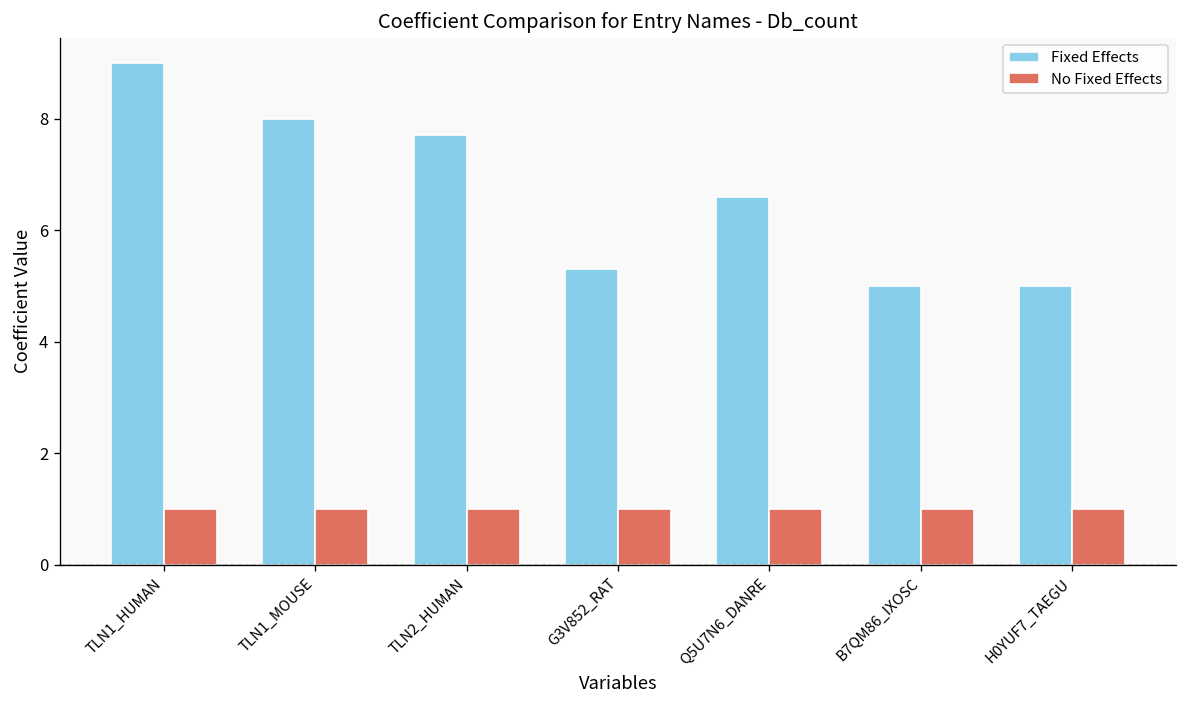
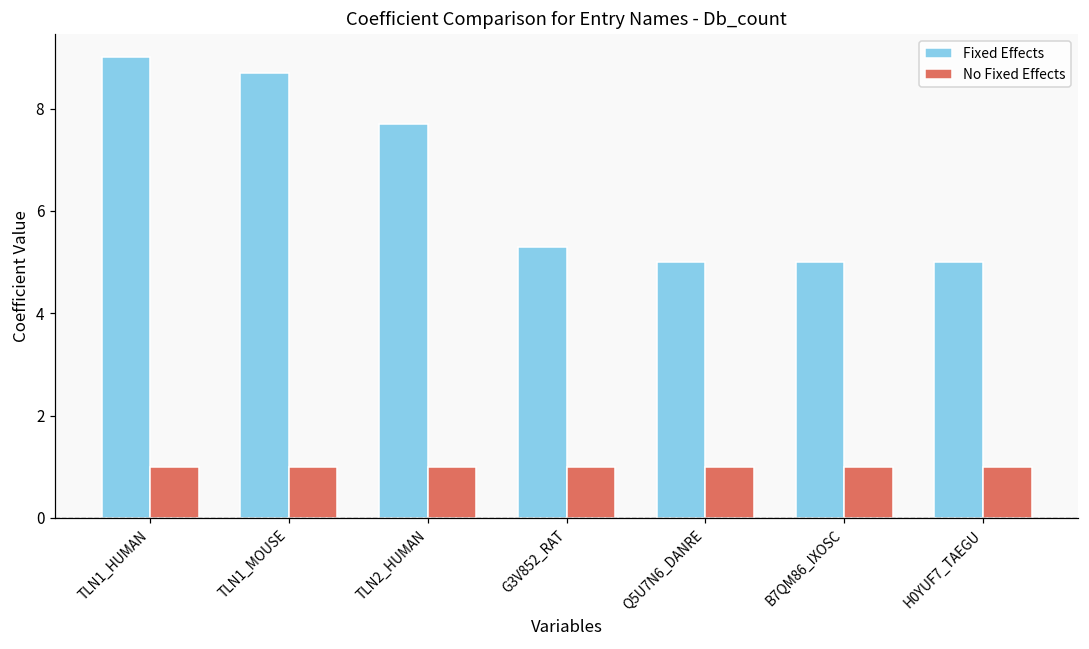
Fixed Effects, TLN1_MOUSE: 8.0 -> 8.7
Fixed Effects, Q5U7N6_DANRE: 6.6 -> 5.0
